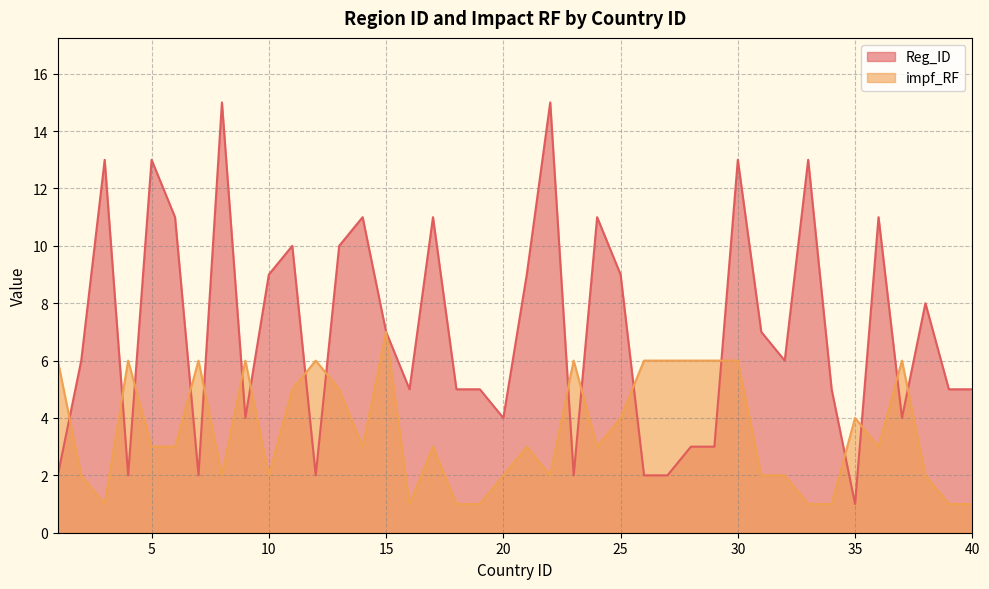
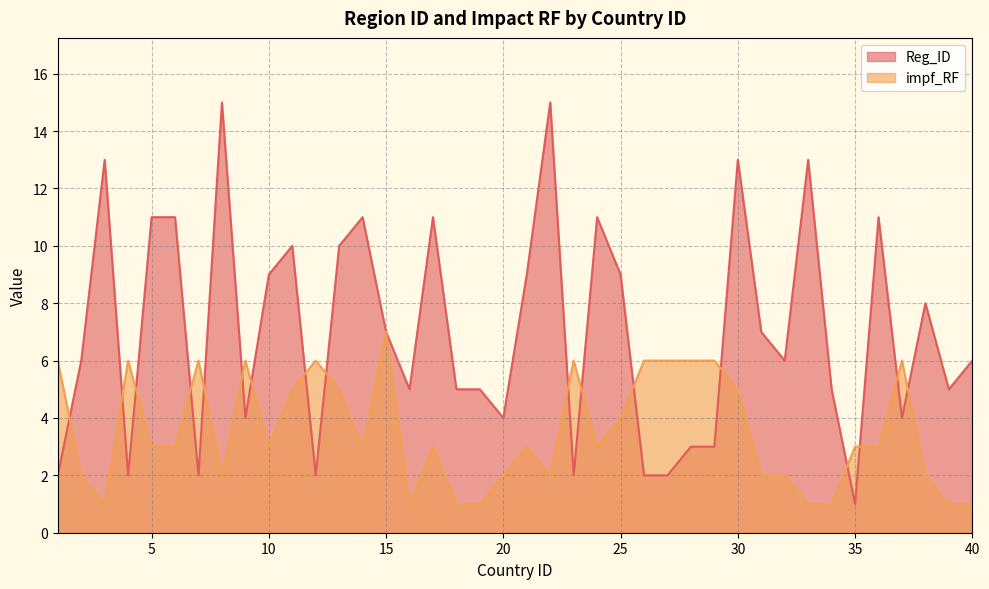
Reg_ID, 5: 13 -> 11
impf_RF, 10: 2 -> 3
impf_RF, 30: 6 -> 5
impf_RF, 35: 4 -> 3
Reg_ID, 40: 5 -> 6
